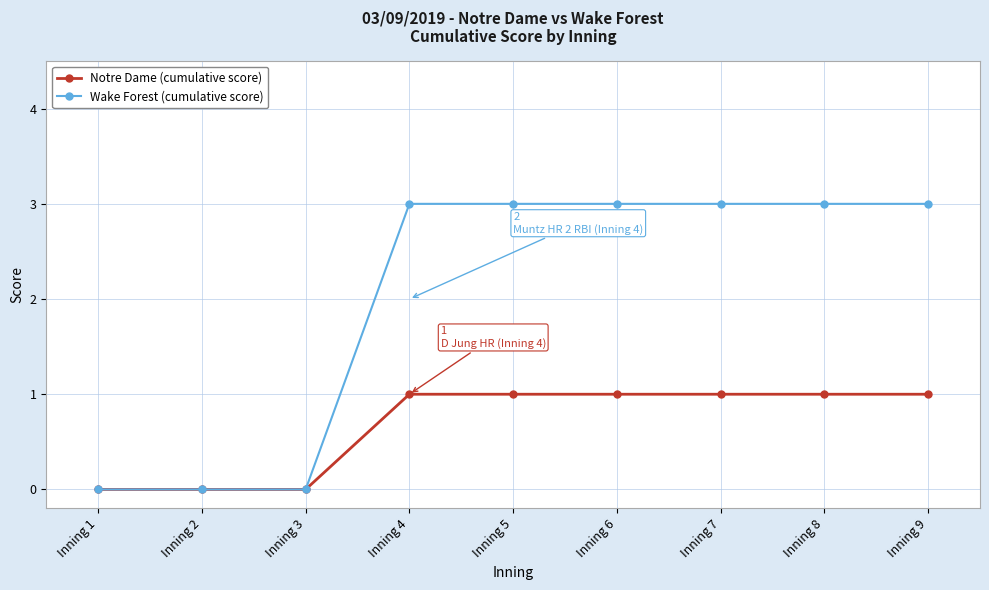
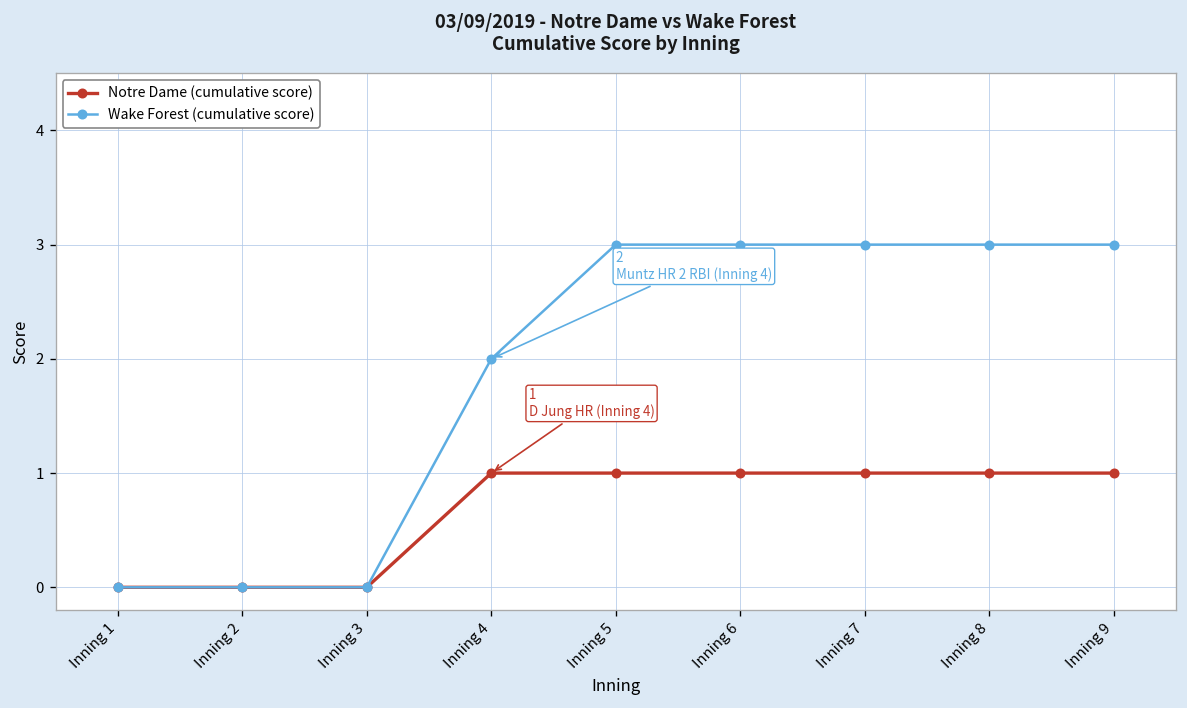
Wake Forest (cumulative score), Inning 4: 3 -> 2
